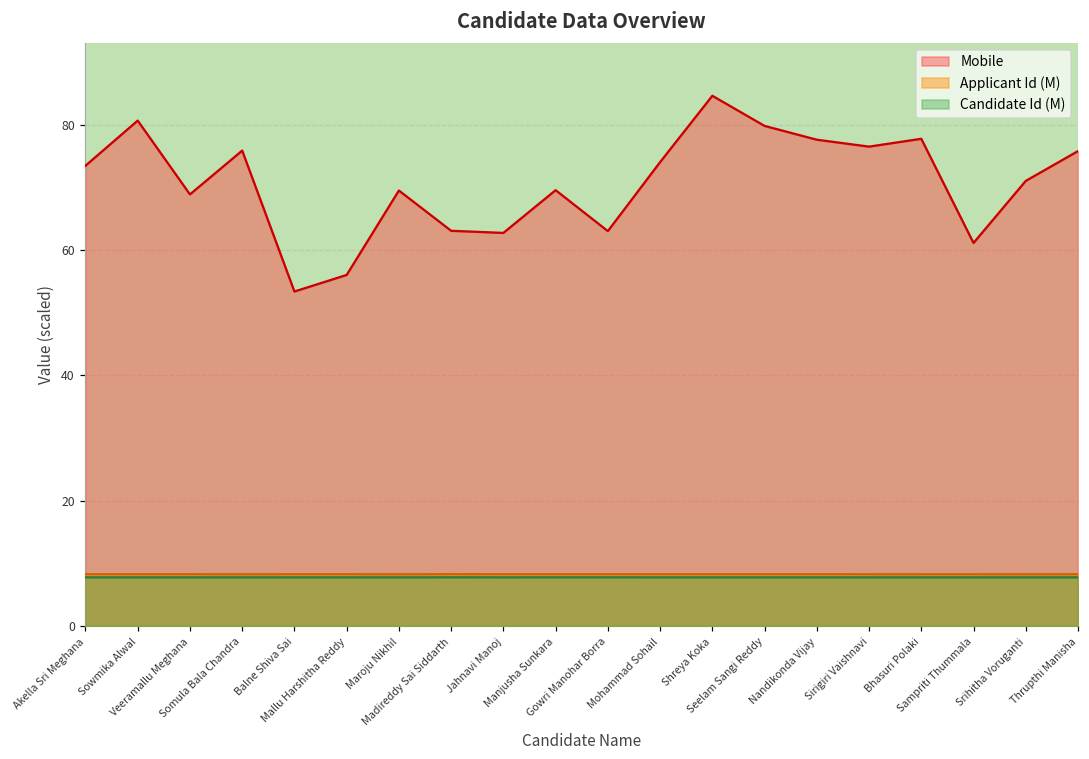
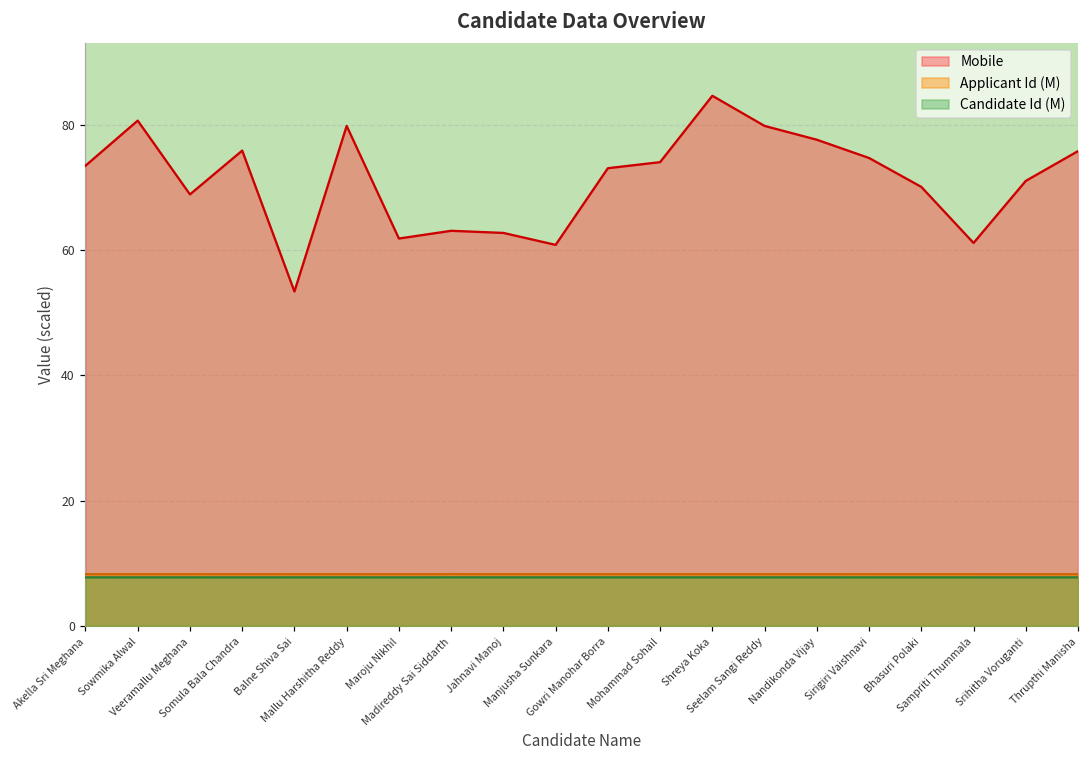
Mobile, Mallu Harshitha Reddy: 56 -> 80
Mobile, Maroju Nikhil: 70 -> 62
Mobile, Manjusha Sunkara: 70 -> 61
Mobile, Gowri Manohar Borra: 63 -> 73
Mobile, Sirigiri Vaishnavi: 77 -> 75
Mobile, Bhasuri Polaki: 78 -> 70
